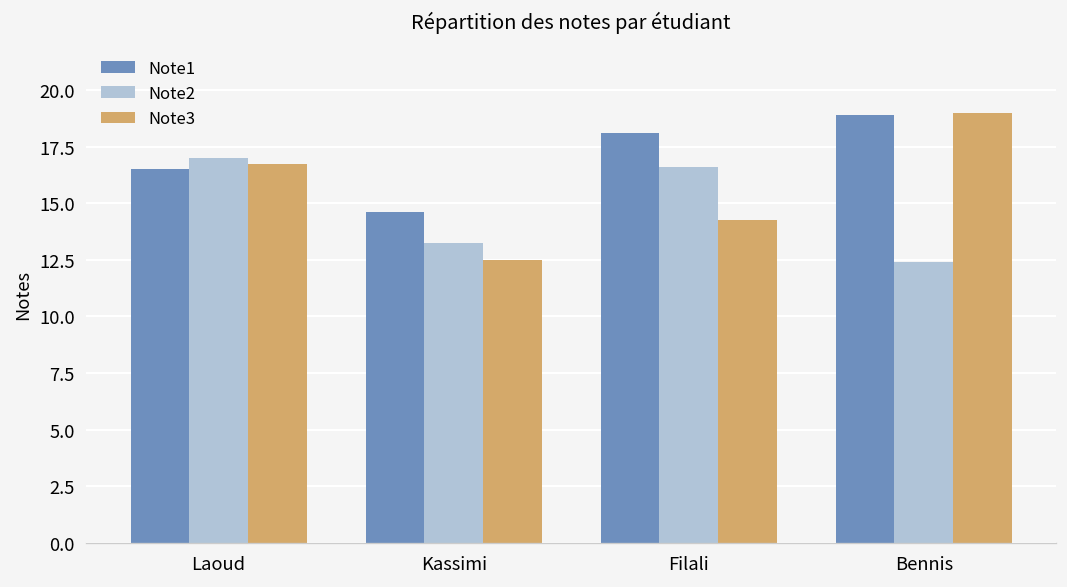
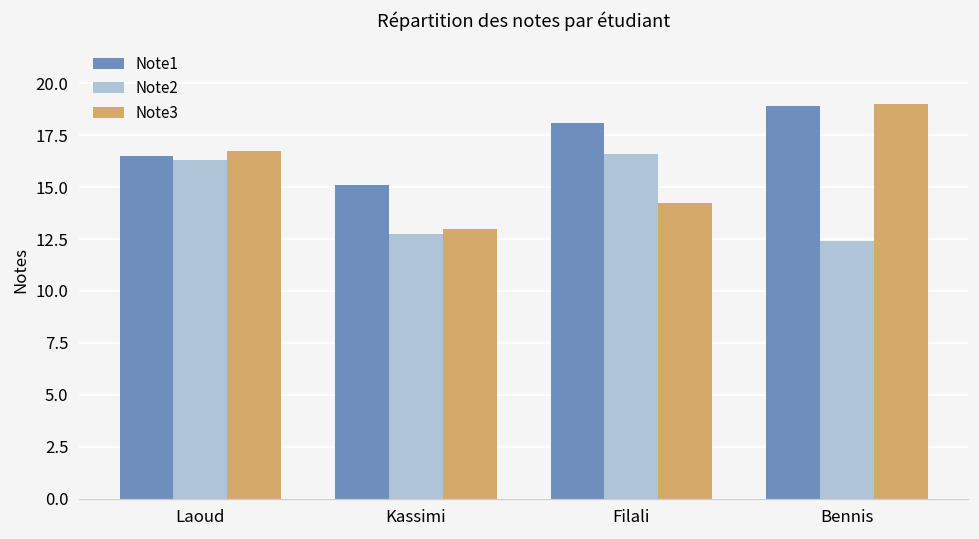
Note2, Laoud: 17.0 -> 16.3
Note1, Kassimi: 14.6 -> 15.1
Note2, Kassimi: 13.3 -> 12.7
Note3, Kassimi: 12.5 -> 13.0
